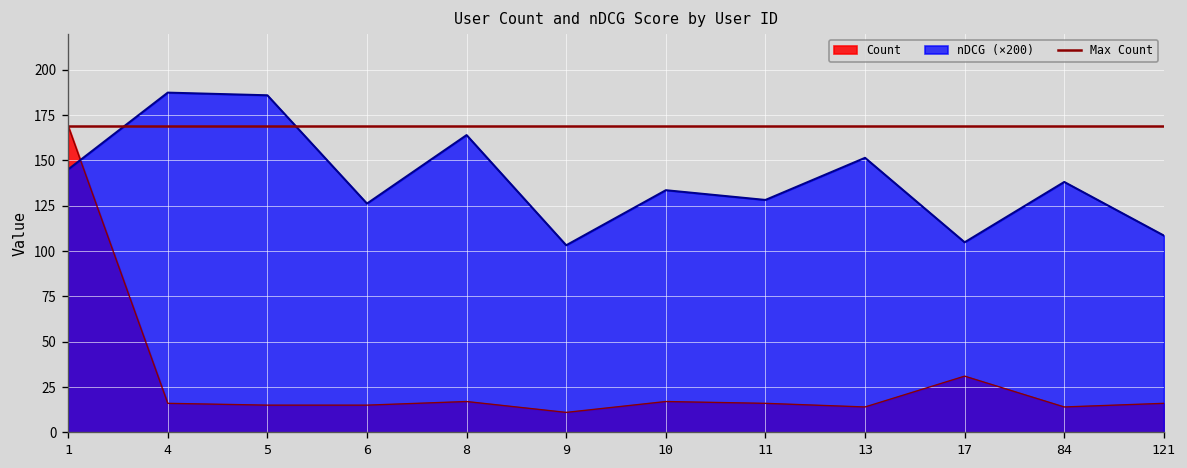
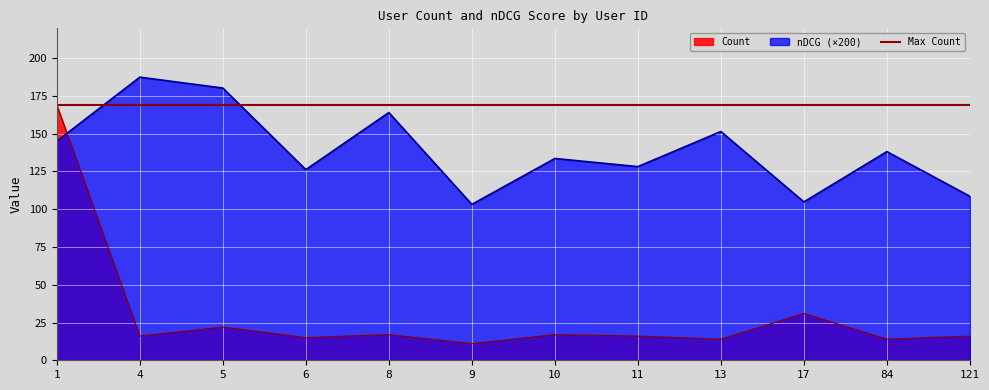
Count, 5: 15 -> 22
nDCG (×200), 5: 186 -> 180
